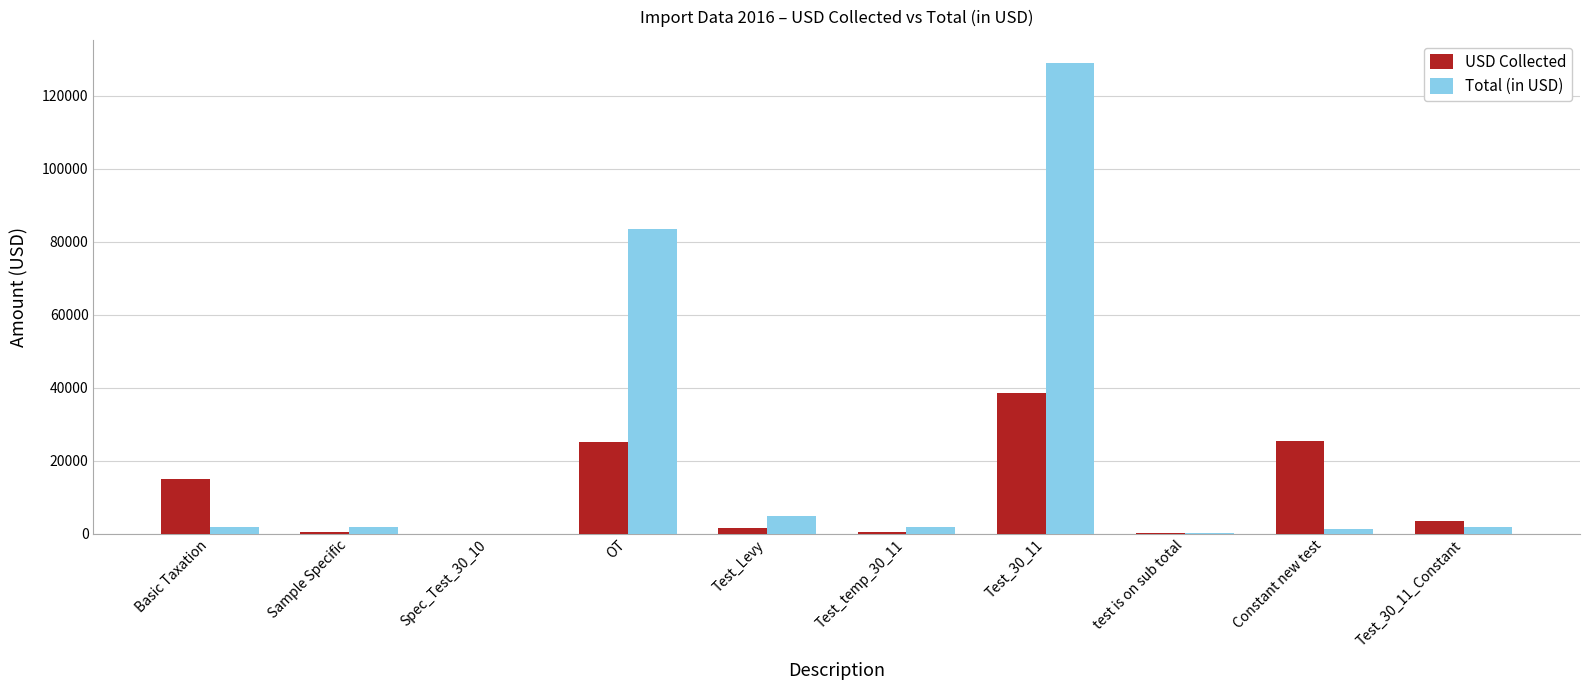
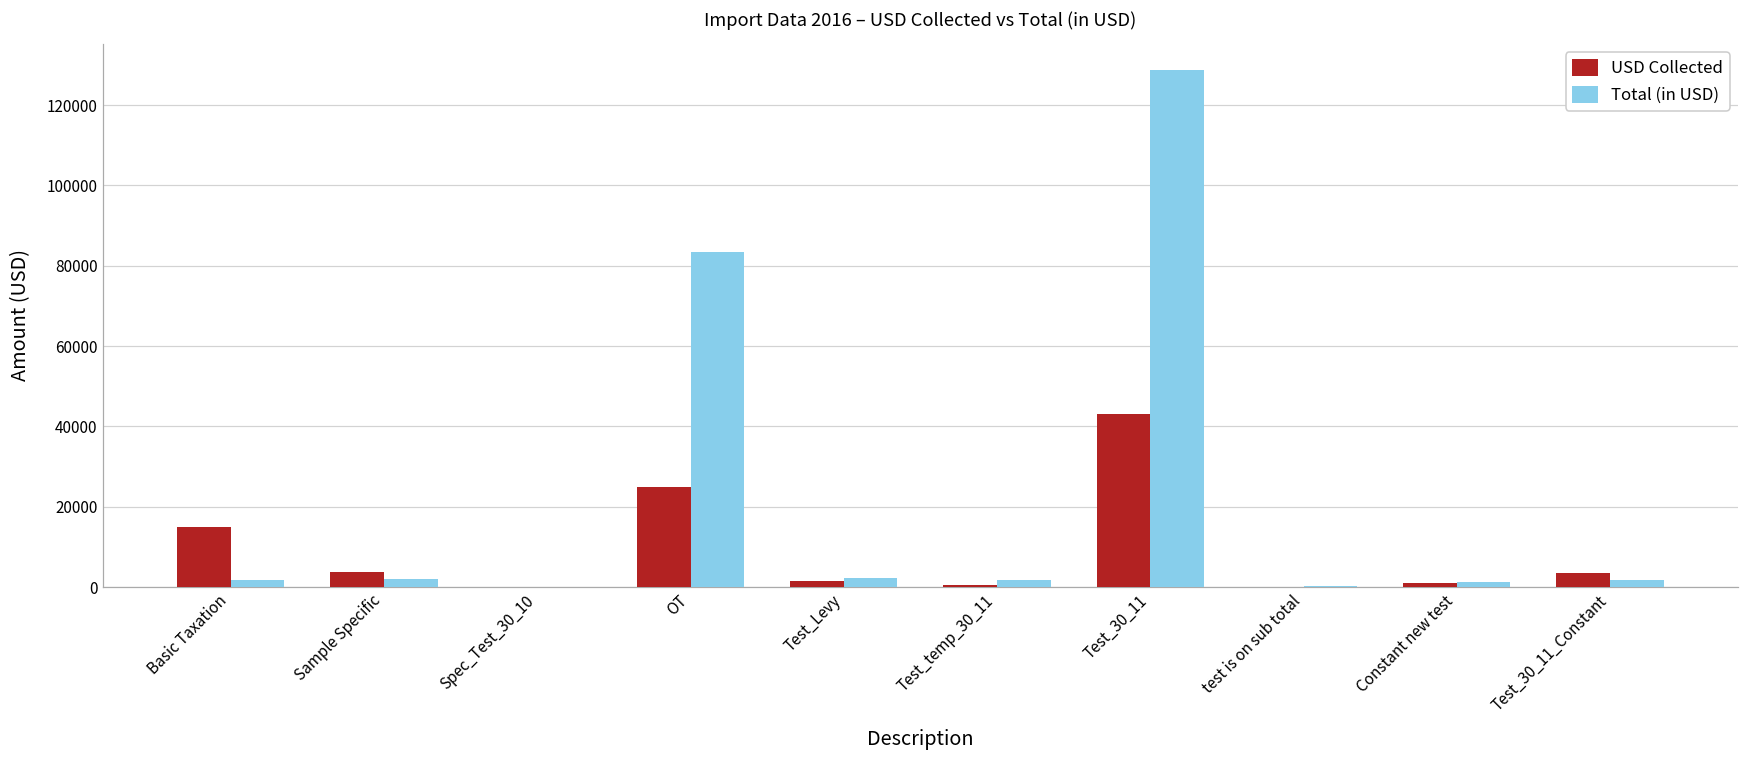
USD Collected, Sample Specific: 1000 -> 4000
Total (in USD), Test_Levy: 5000 -> 2000
USD Collected, Test_30_11: 39000 -> 43000
USD Collected, Constant new test: 25000 -> 1000
